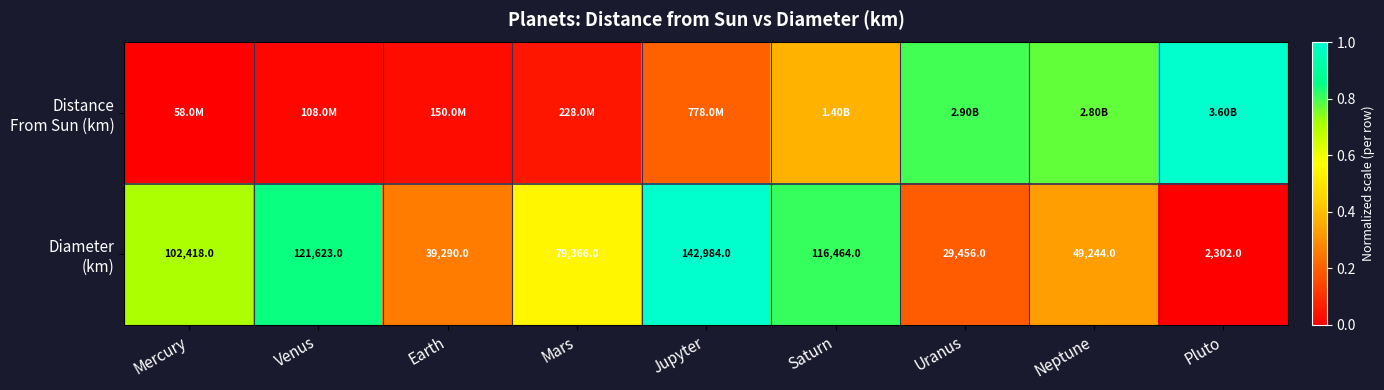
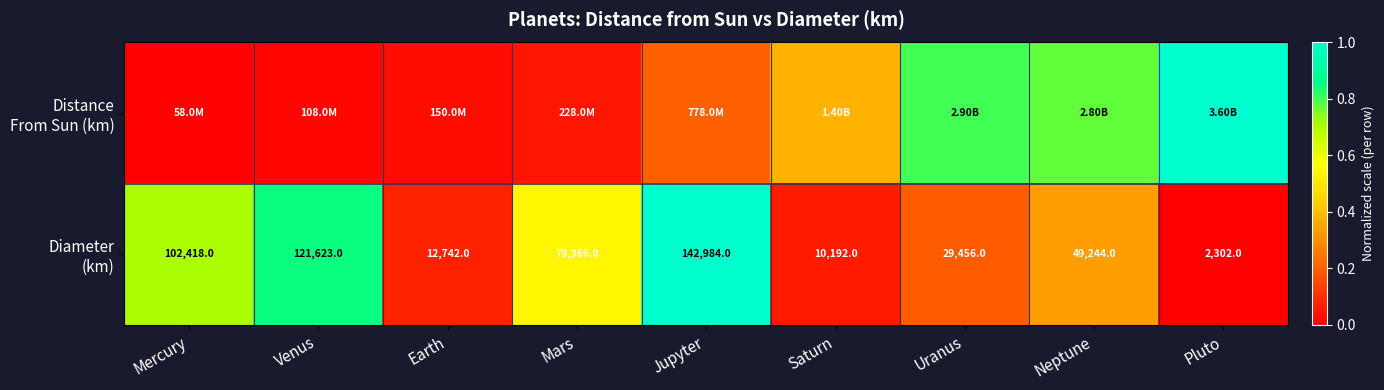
Diameter (km), Earth: 39,290.0 -> 12,742.0
Diameter (km), Saturn: 116,464.0 -> 10,192.0
